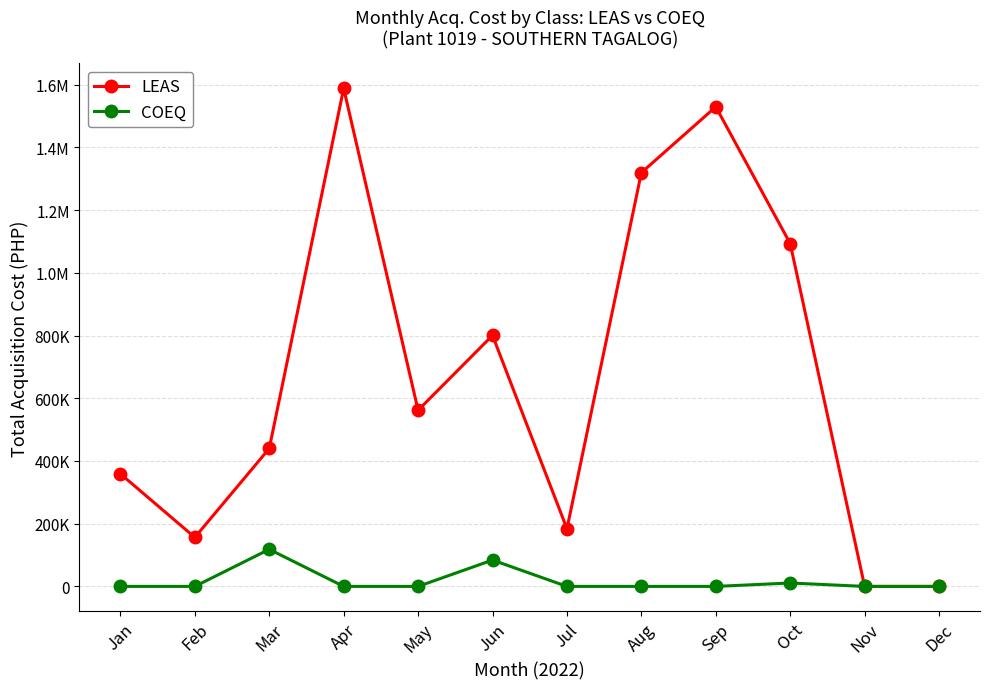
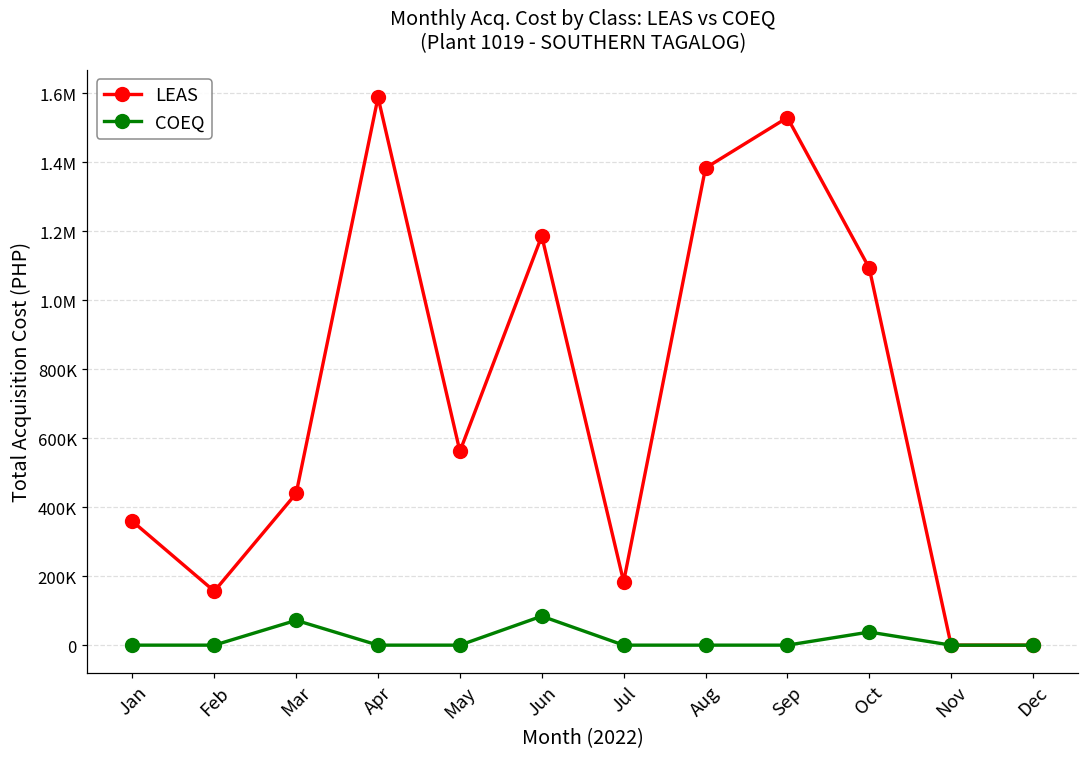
COEQ, Mar: 120000 -> 70000
LEAS, Jun: 800000 -> 1190000
LEAS, Aug: 1320000 -> 1380000
COEQ, Oct: 10000 -> 40000
